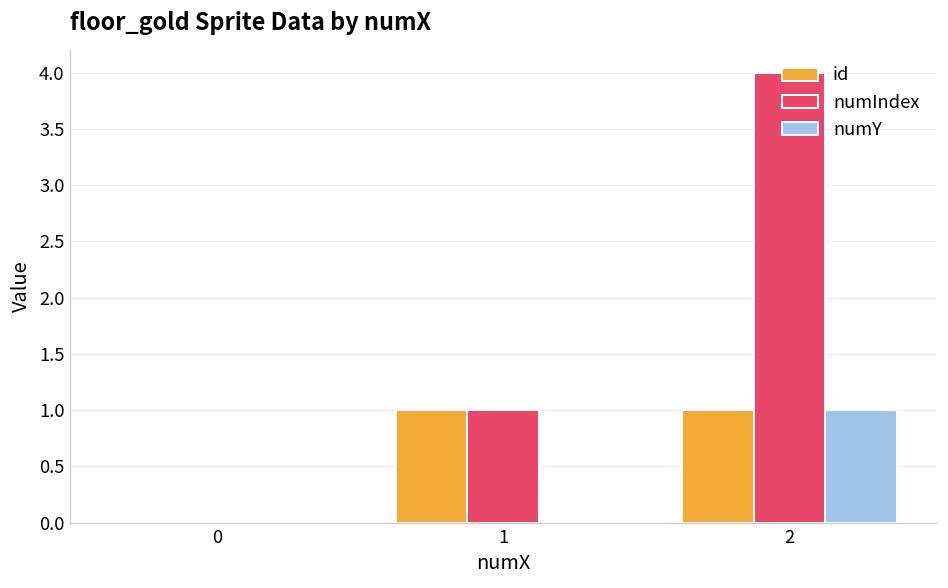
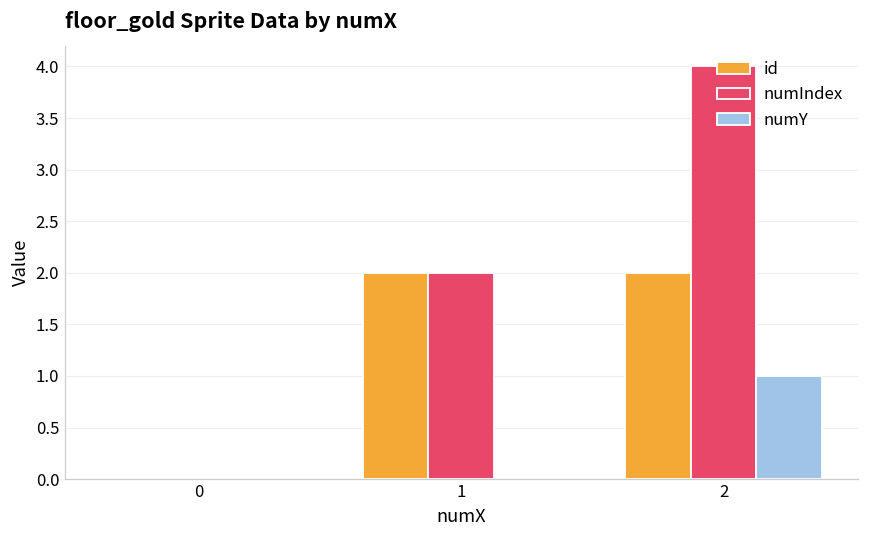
id, 1: 1 -> 2
numIndex, 1: 1 -> 2
id, 2: 1 -> 2
